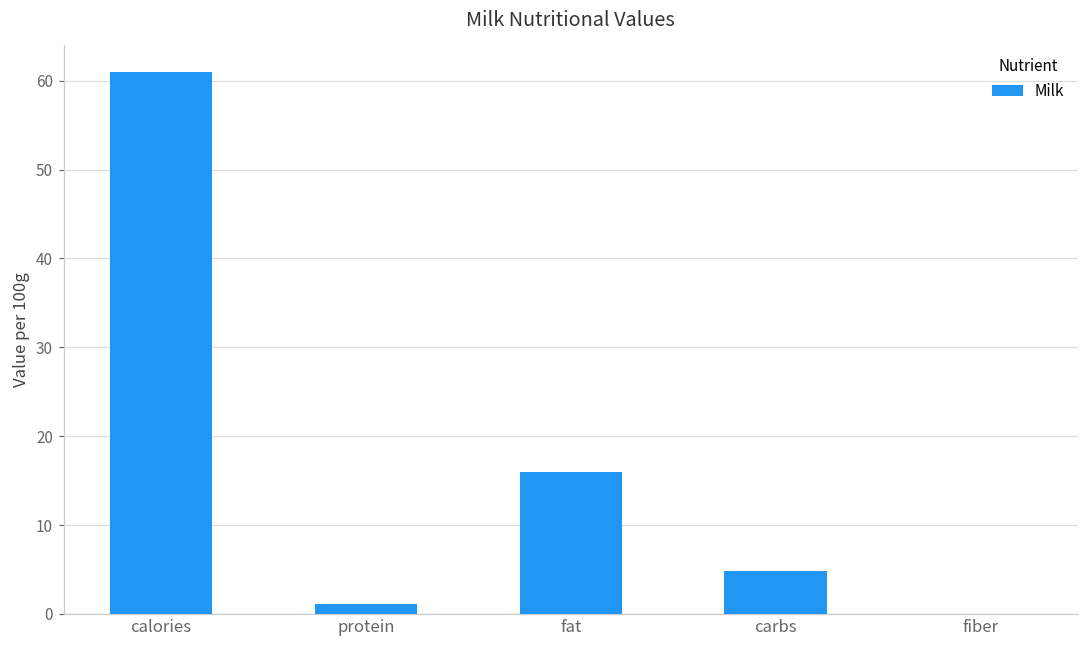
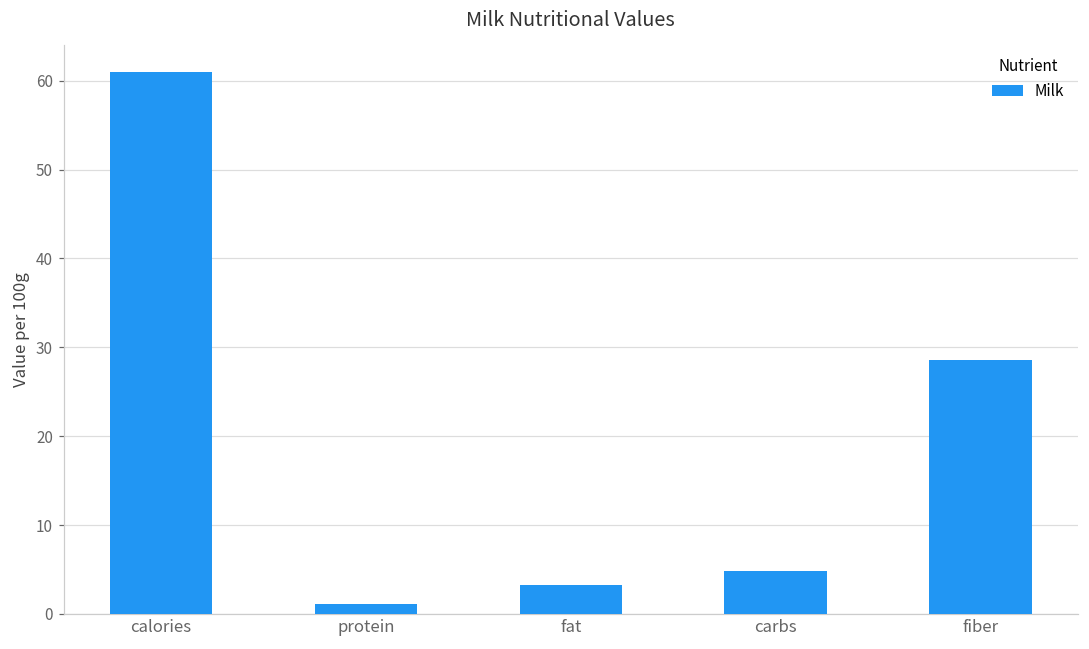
fat: 16 -> 3
fiber: 0 -> 29
